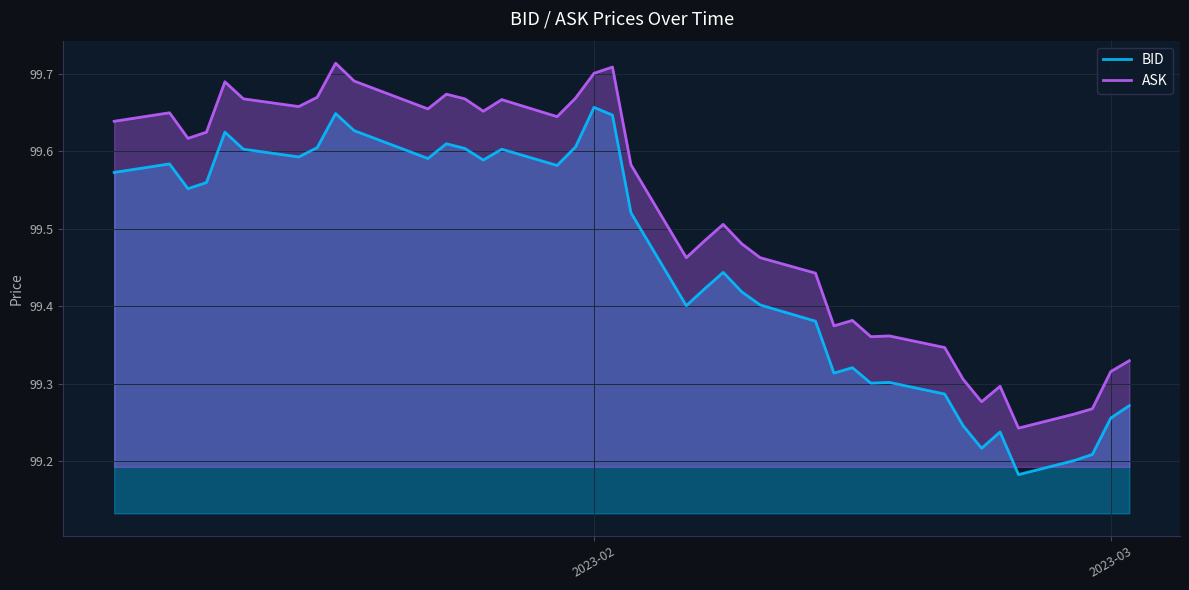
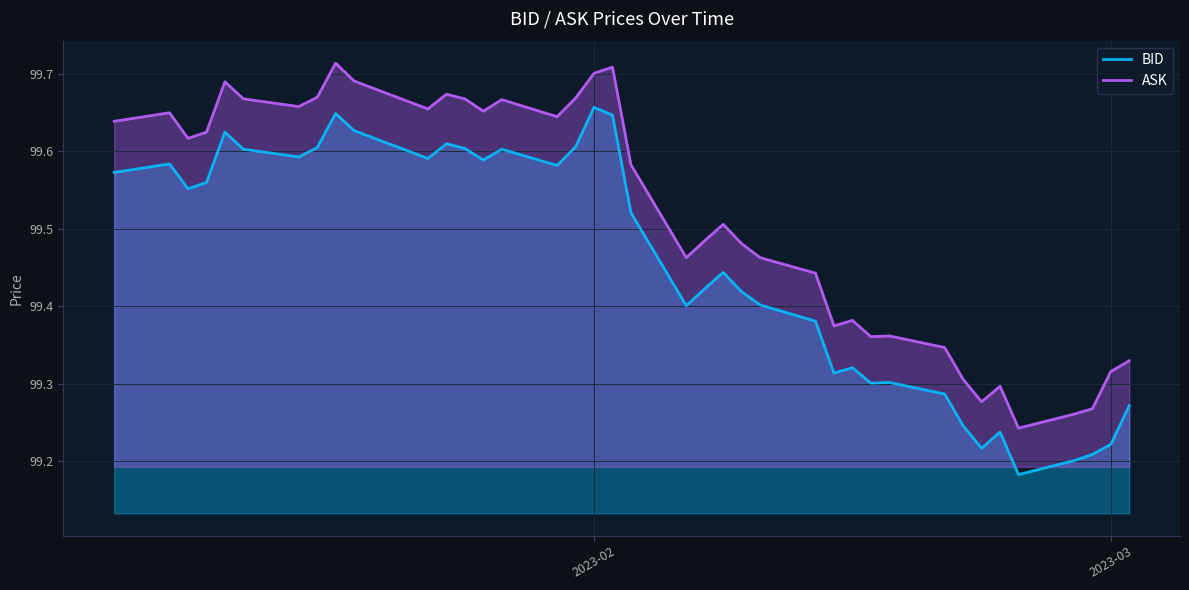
BID, 2023-03: 99.26 -> 99.22
